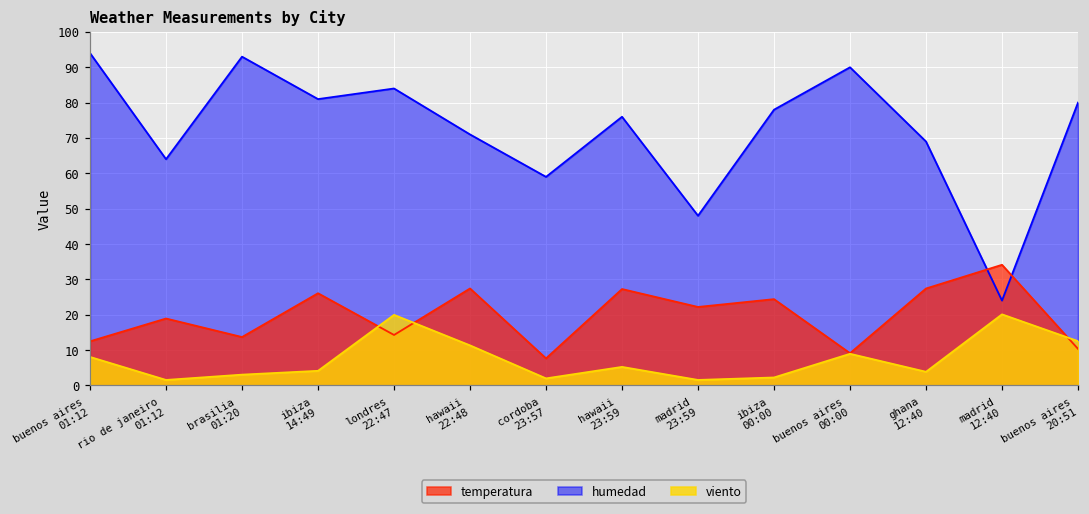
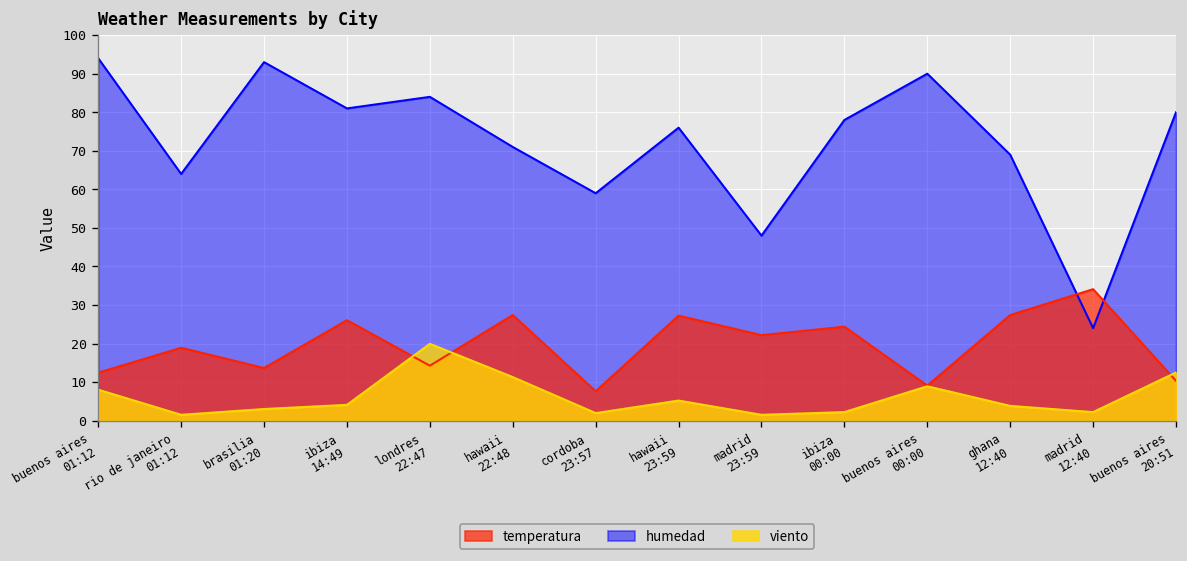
viento, madrid 12:40: 20 -> 2
